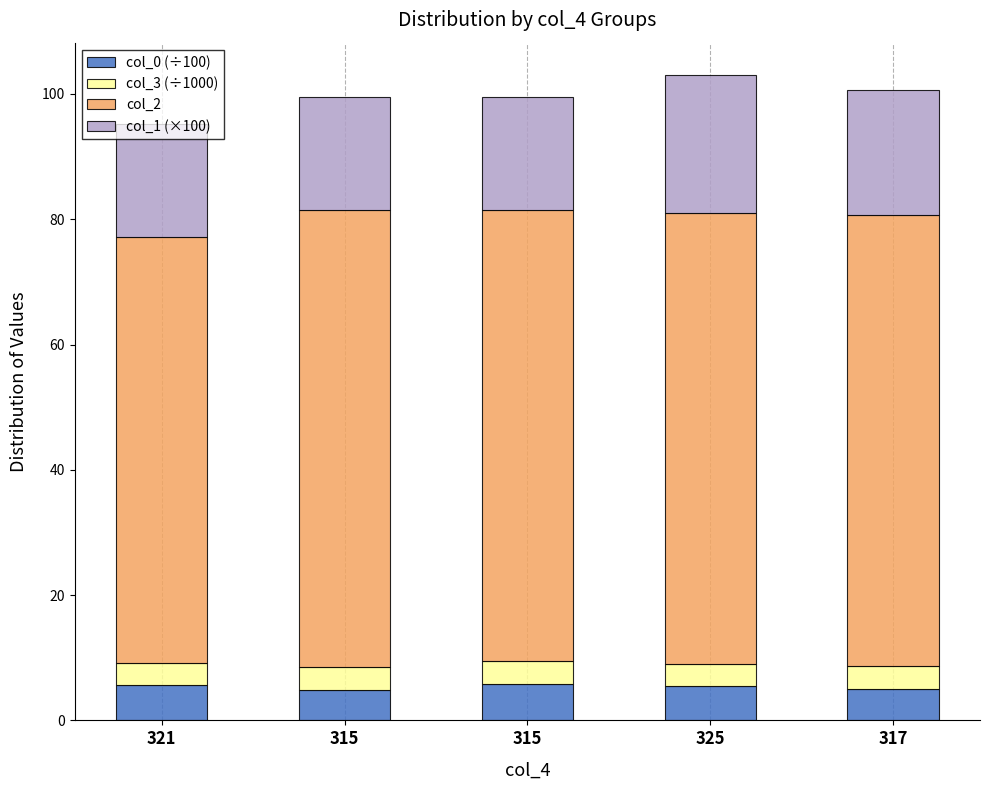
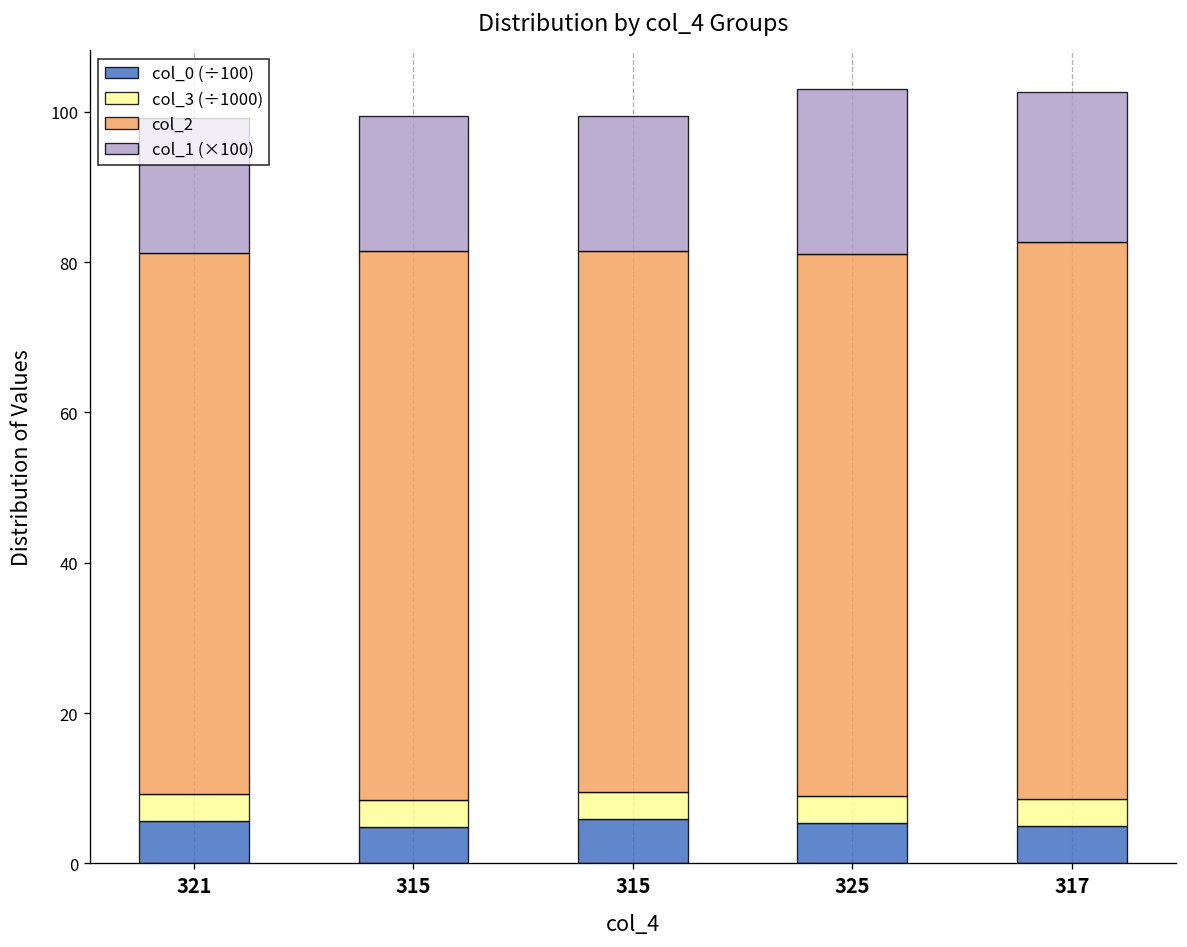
col_2, 321: 68 -> 72
col_2, 317: 72 -> 74
